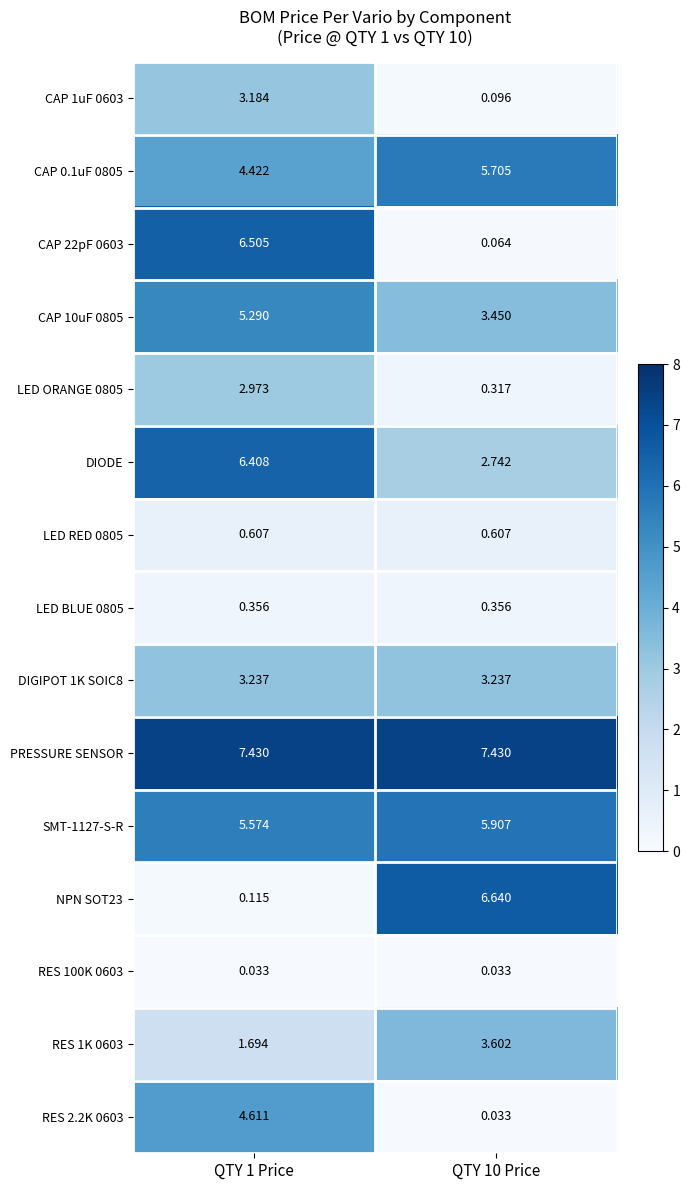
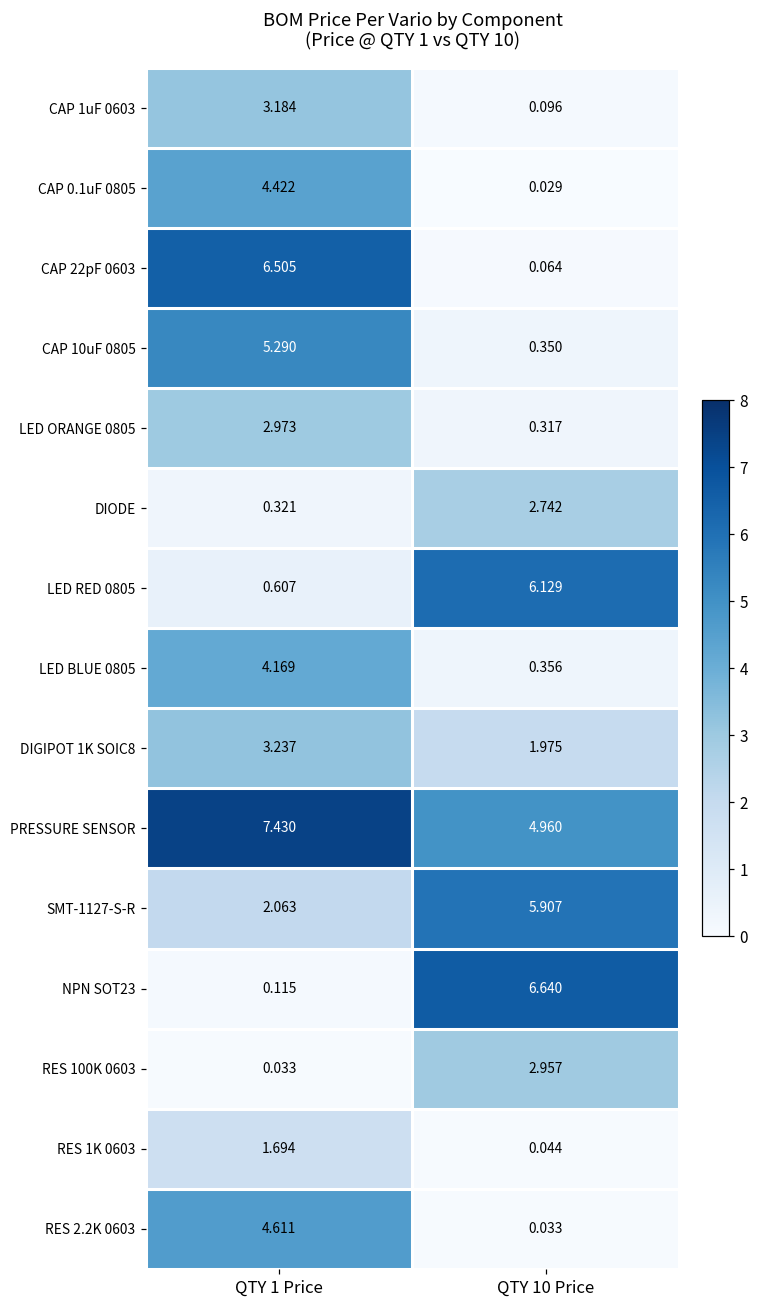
CAP 0.1uF 0805, QTY 10 Price: 5.705 -> 0.029
CAP 10uF 0805, QTY 10 Price: 3.450 -> 0.350
DIODE, QTY 1 Price: 6.408 -> 0.321
LED RED 0805, QTY 10 Price: 0.607 -> 6.129
LED BLUE 0805, QTY 1 Price: 0.356 -> 4.169
DIGIPOT 1K SOIC8, QTY 10 Price: 3.237 -> 1.975
PRESSURE SENSOR, QTY 10 Price: 7.430 -> 4.960
SMT-1127-S-R, QTY 1 Price: 5.574 -> 2.063
RES 100K 0603, QTY 10 Price: 0.033 -> 2.957
RES 1K 0603, QTY 10 Price: 3.602 -> 0.044
